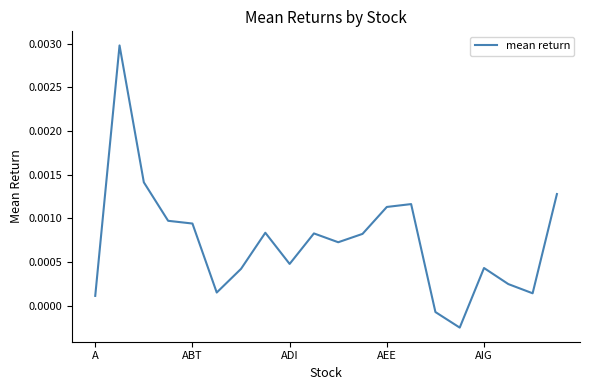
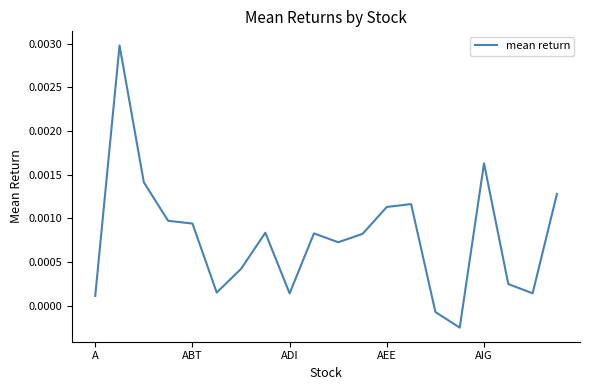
ADI: 0.0005 -> 0.0001
AIG: 0.0004 -> 0.0016
